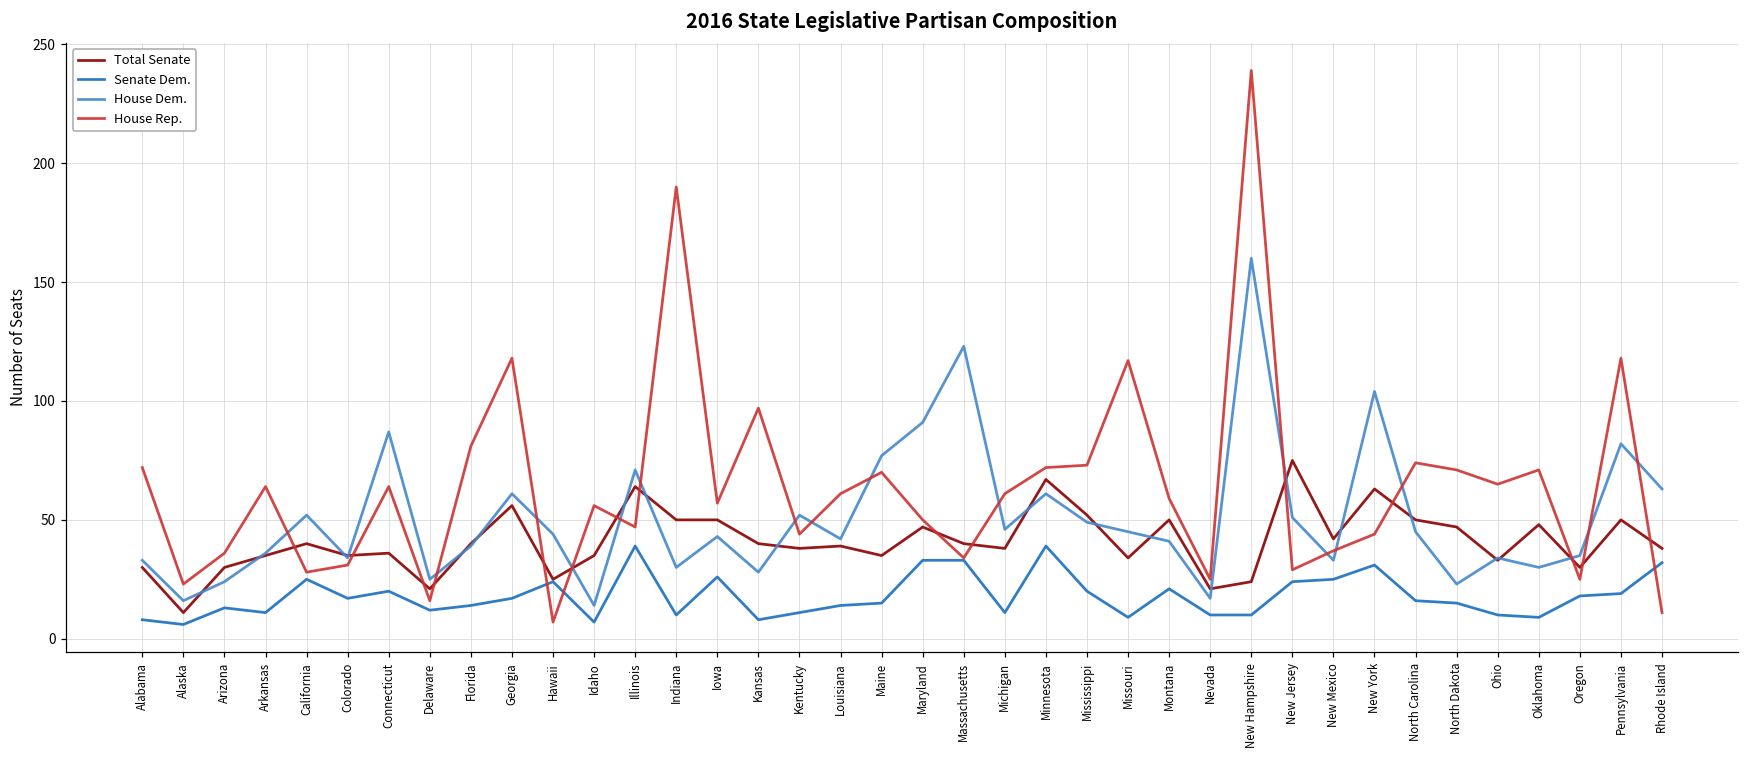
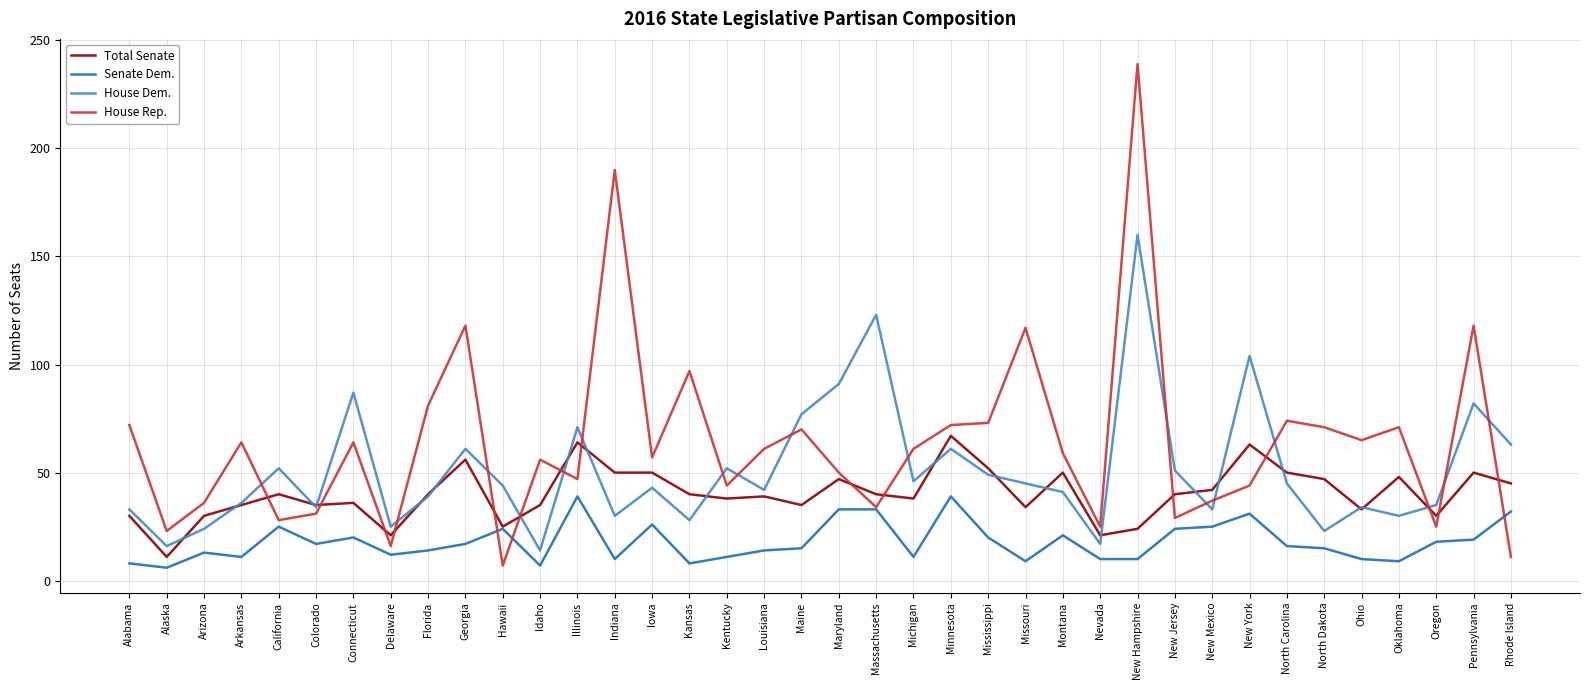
Total Senate, New Jersey: 75 -> 40
Total Senate, Rhode Island: 38 -> 45
